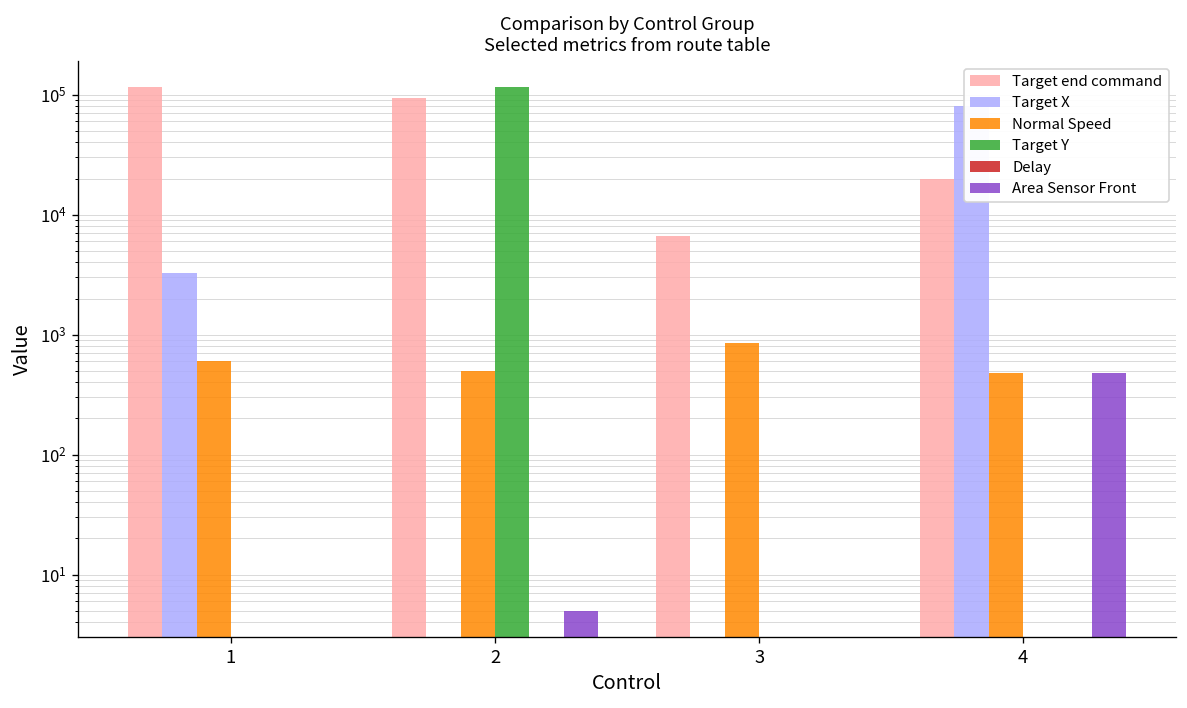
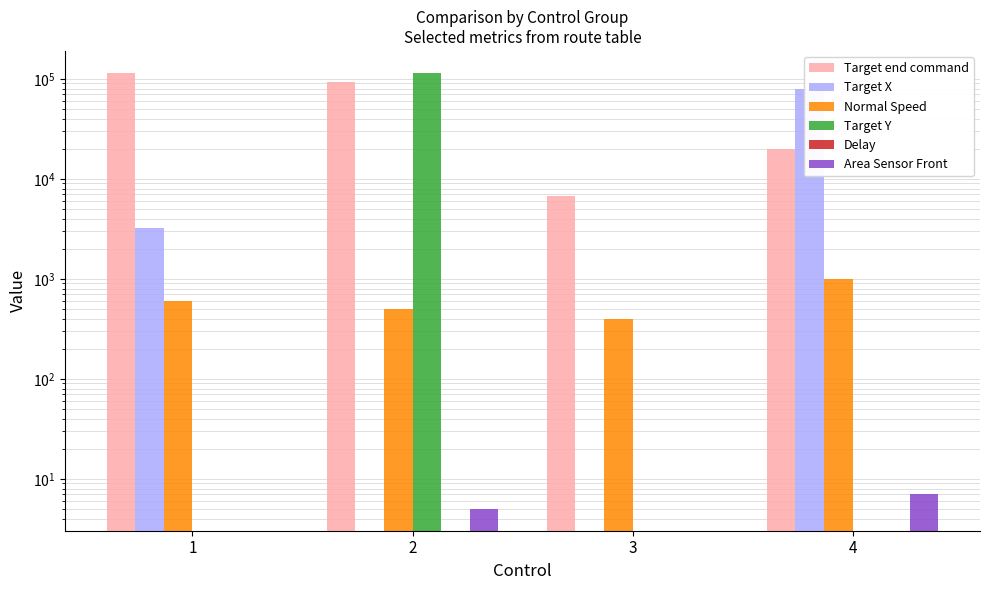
Normal Speed, 3: 900 -> 400
Normal Speed, 4: 500 -> 1000
Area Sensor Front, 4: 500 -> 7
